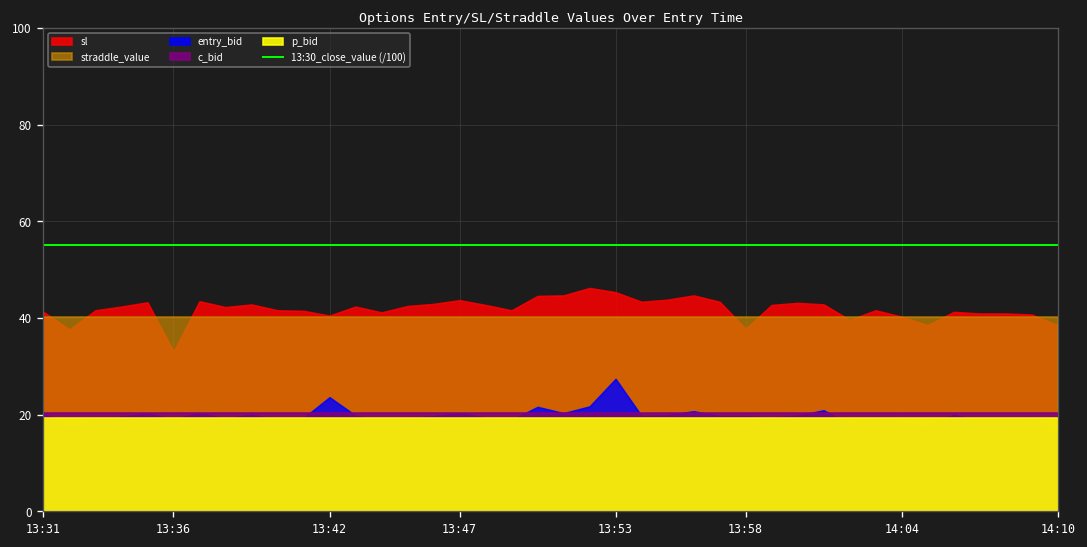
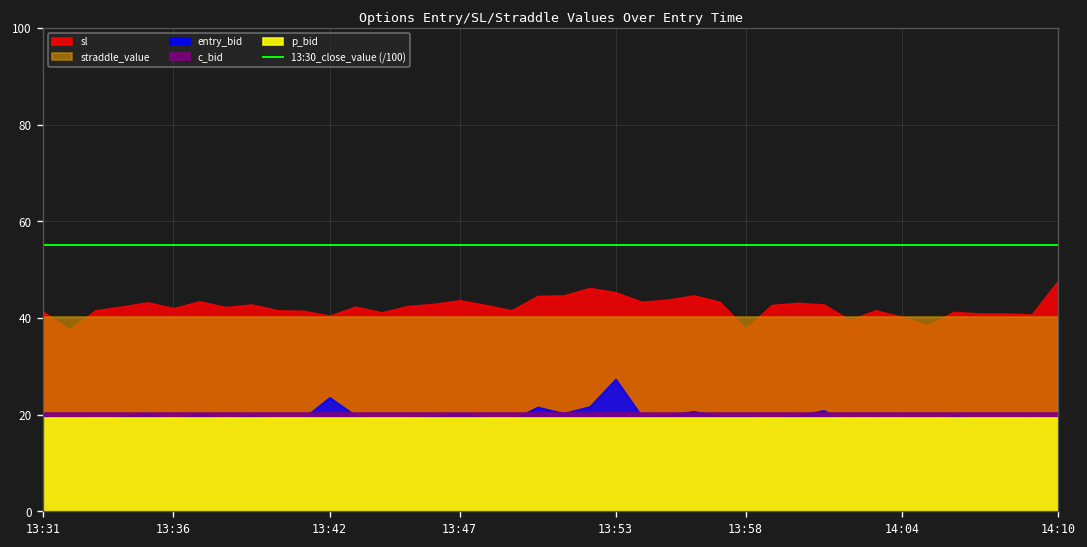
sl, 13:36: 33 -> 42
sl, 14:10: 39 -> 48
